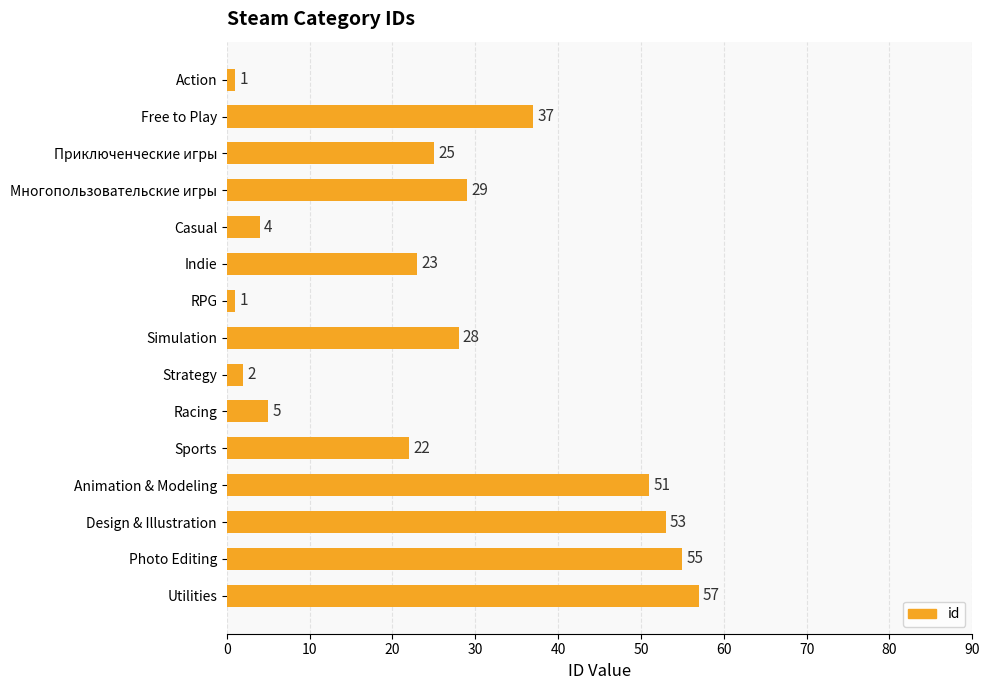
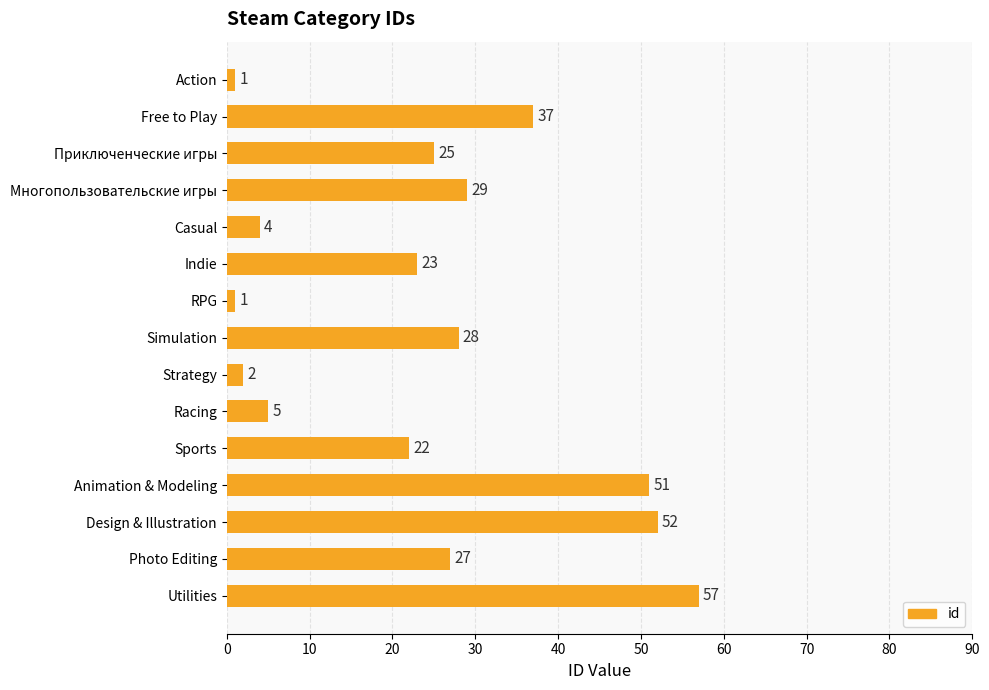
Design & Illustration: 53 -> 52
Photo Editing: 55 -> 27
